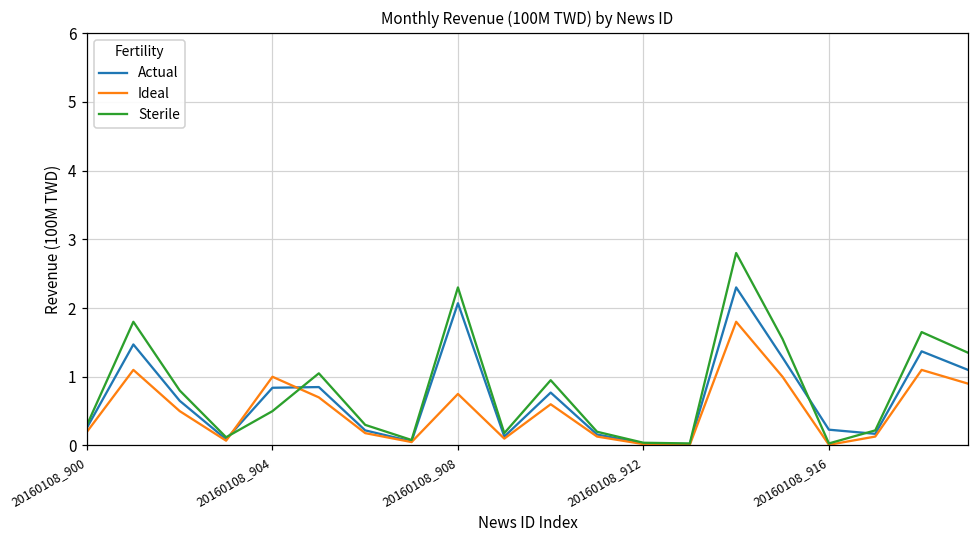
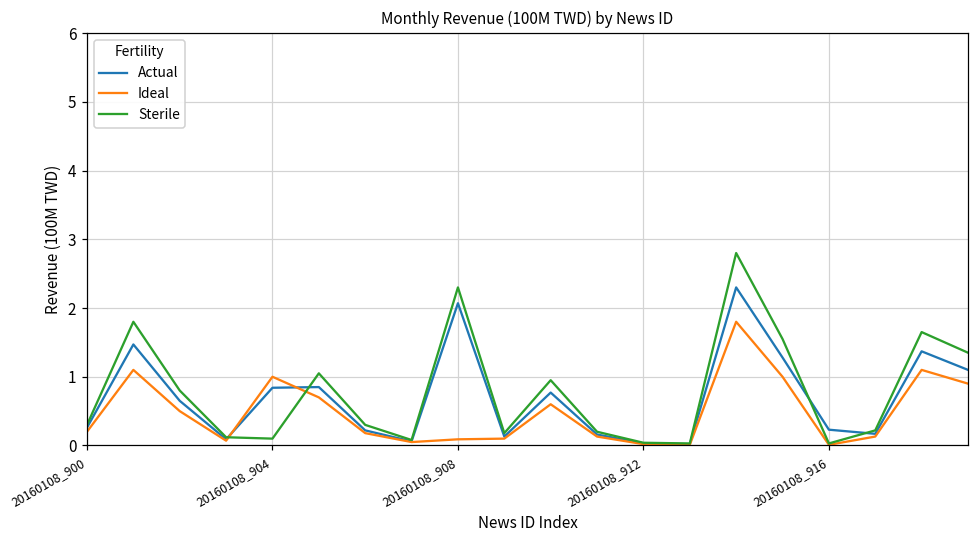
Sterile, 20160108_904: 0.5 -> 0.1
Ideal, 20160108_908: 0.8 -> 0.1
